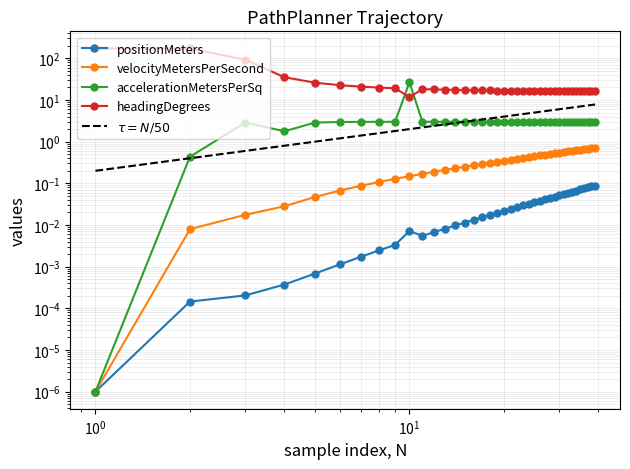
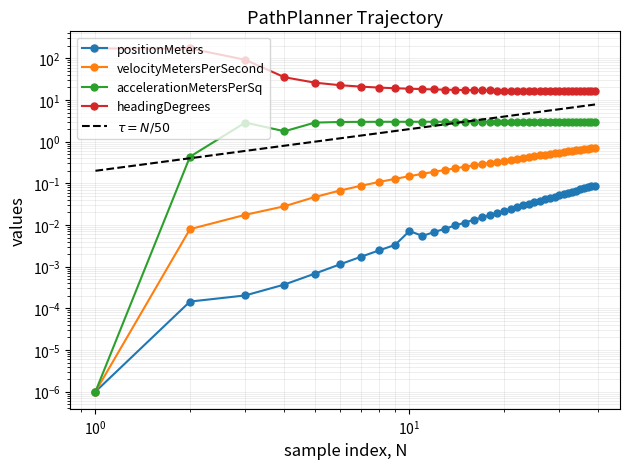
accelerationMetersPerSq, 10^1: 30 -> 3
headingDegrees, 10^1: 12 -> 20
